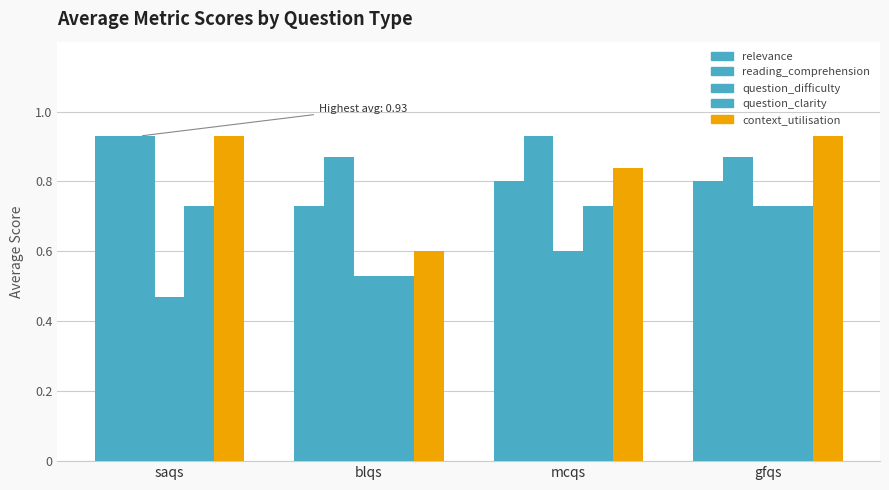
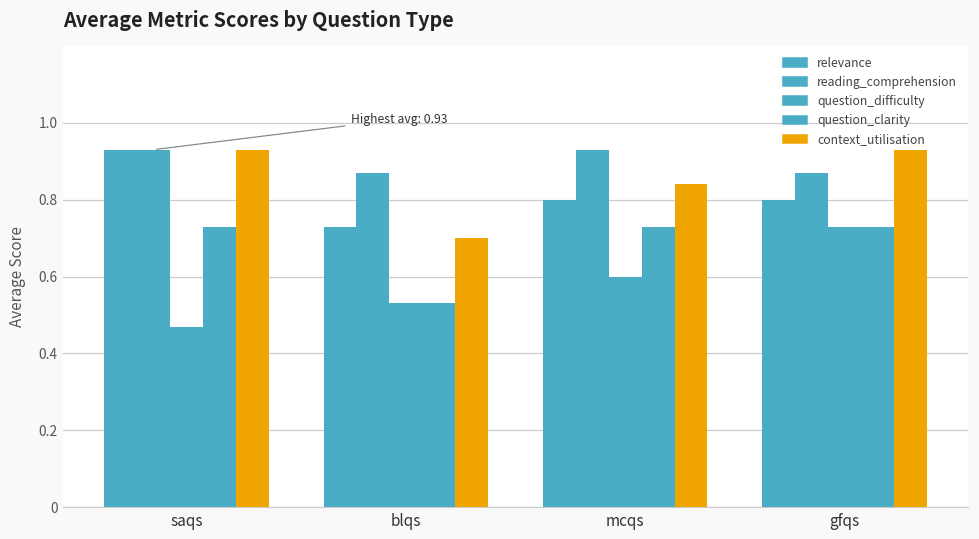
context_utilisation, blqs: 0.6 -> 0.7
